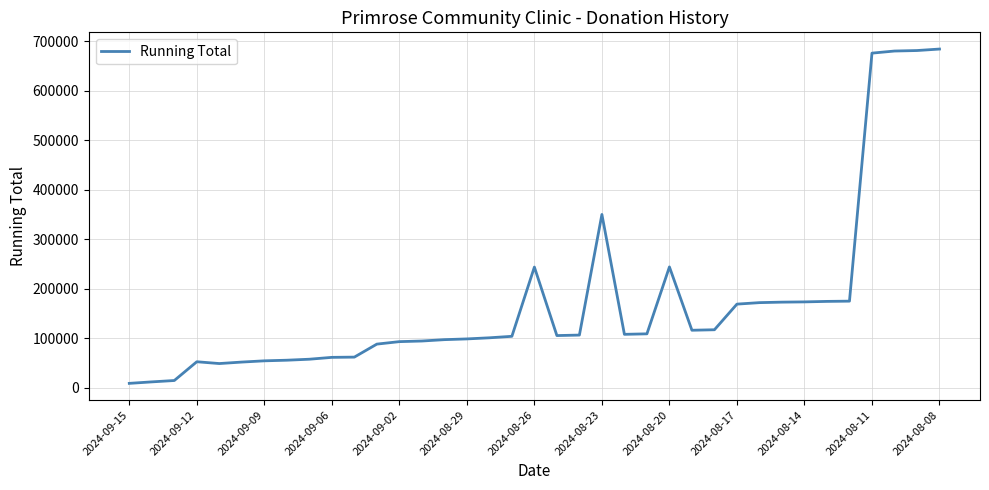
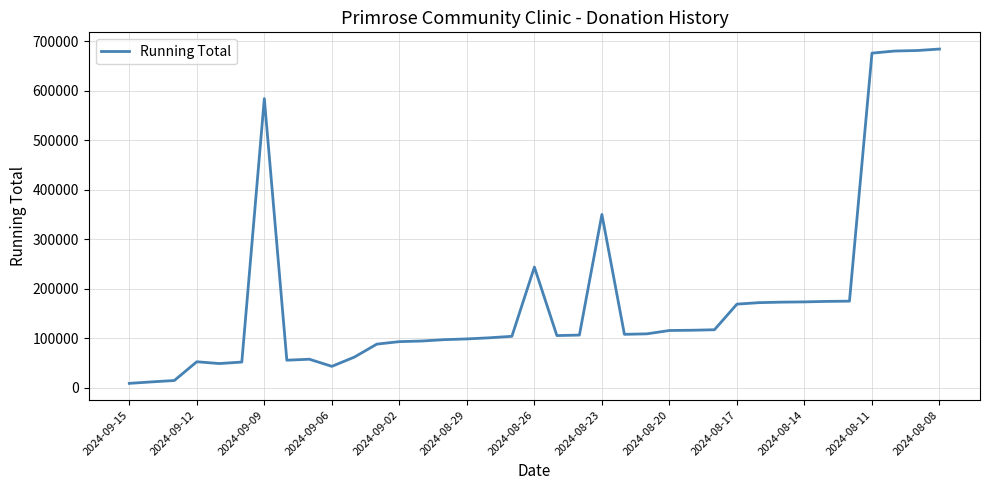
2024-09-09: 50000 -> 580000
2024-09-06: 60000 -> 40000
2024-08-20: 240000 -> 120000
